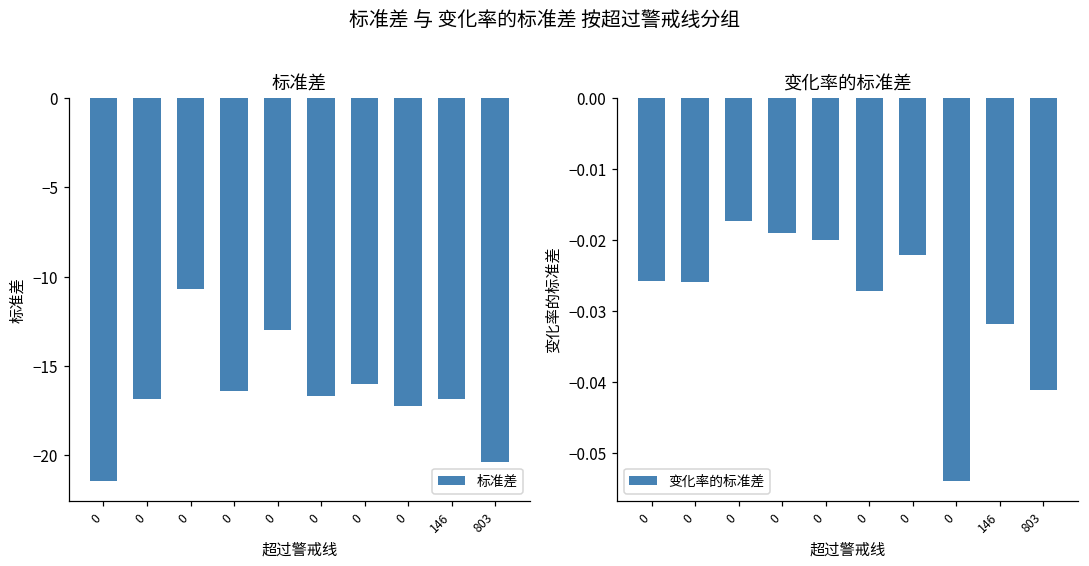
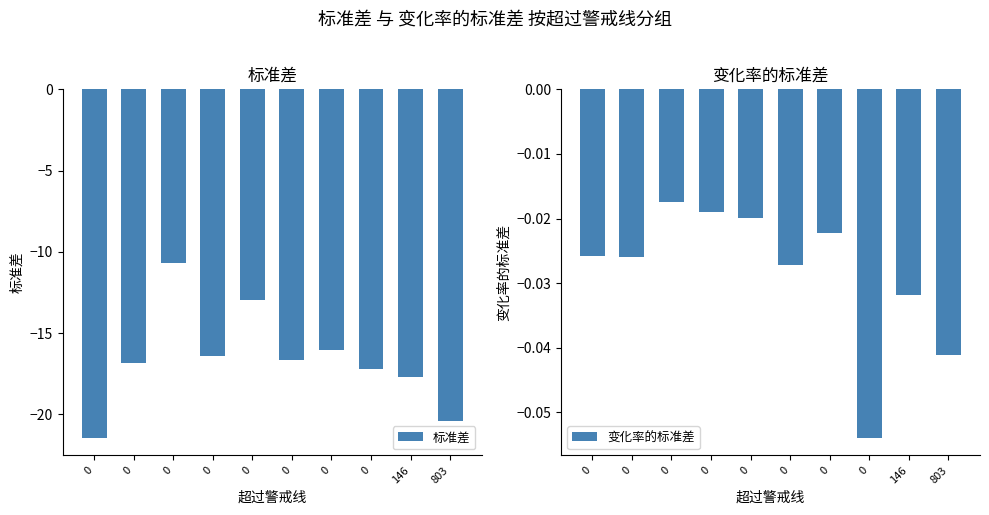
标准差, 146: -16.9 -> -17.7
